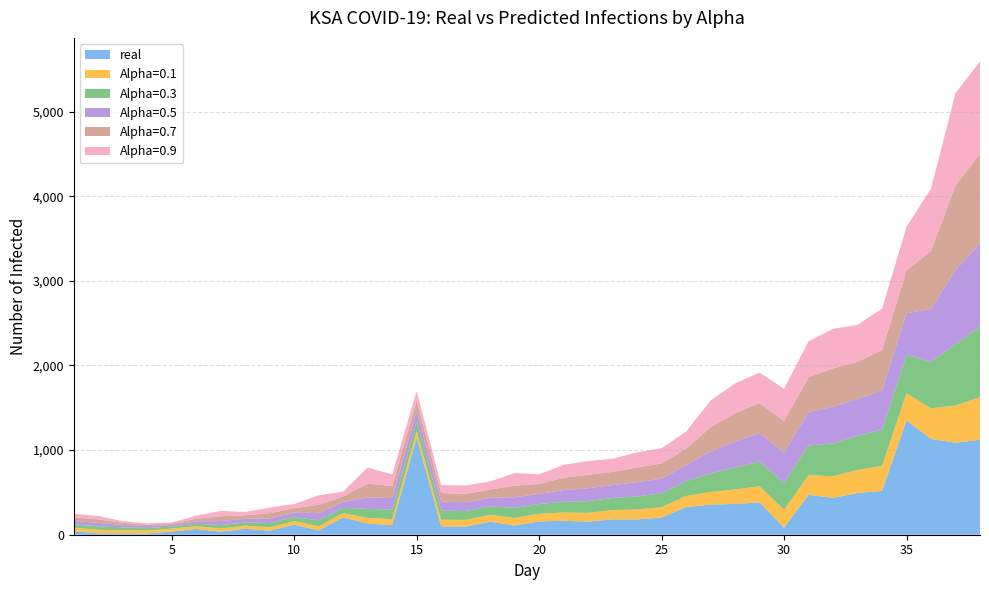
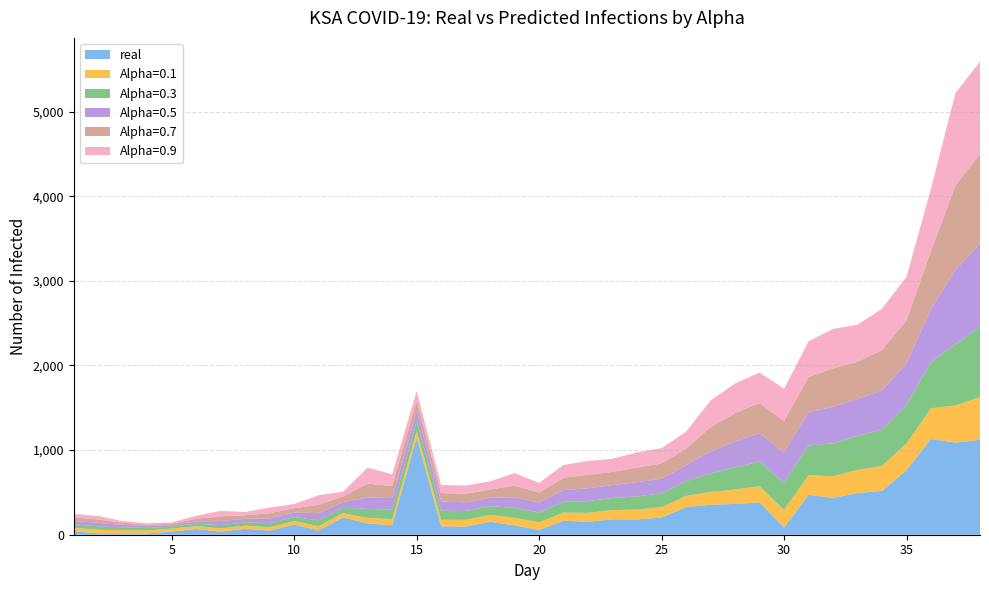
real, 20: 200 -> 100
real, 35: 1,400 -> 800
